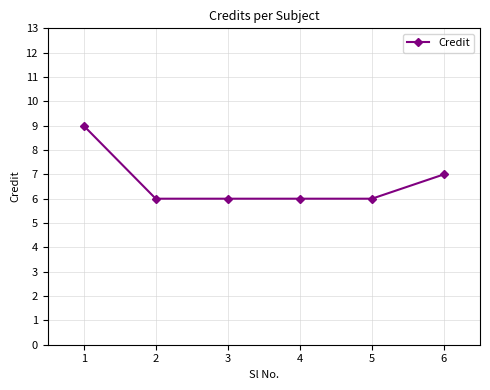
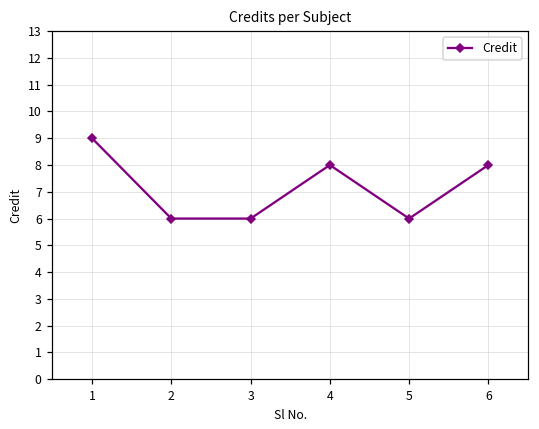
4: 6 -> 8
6: 7 -> 8
